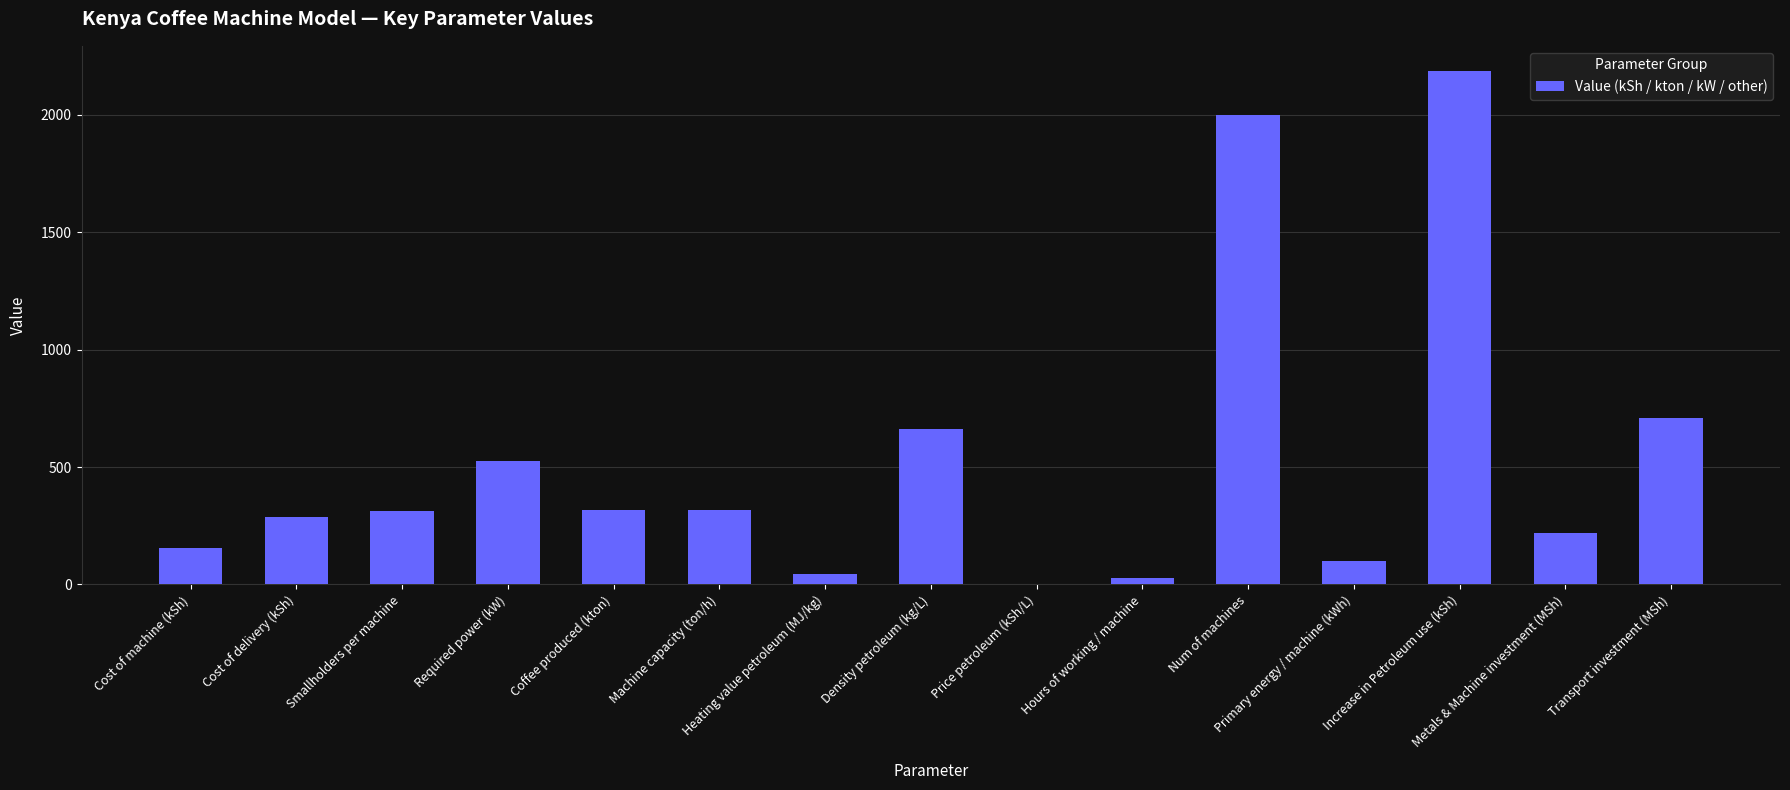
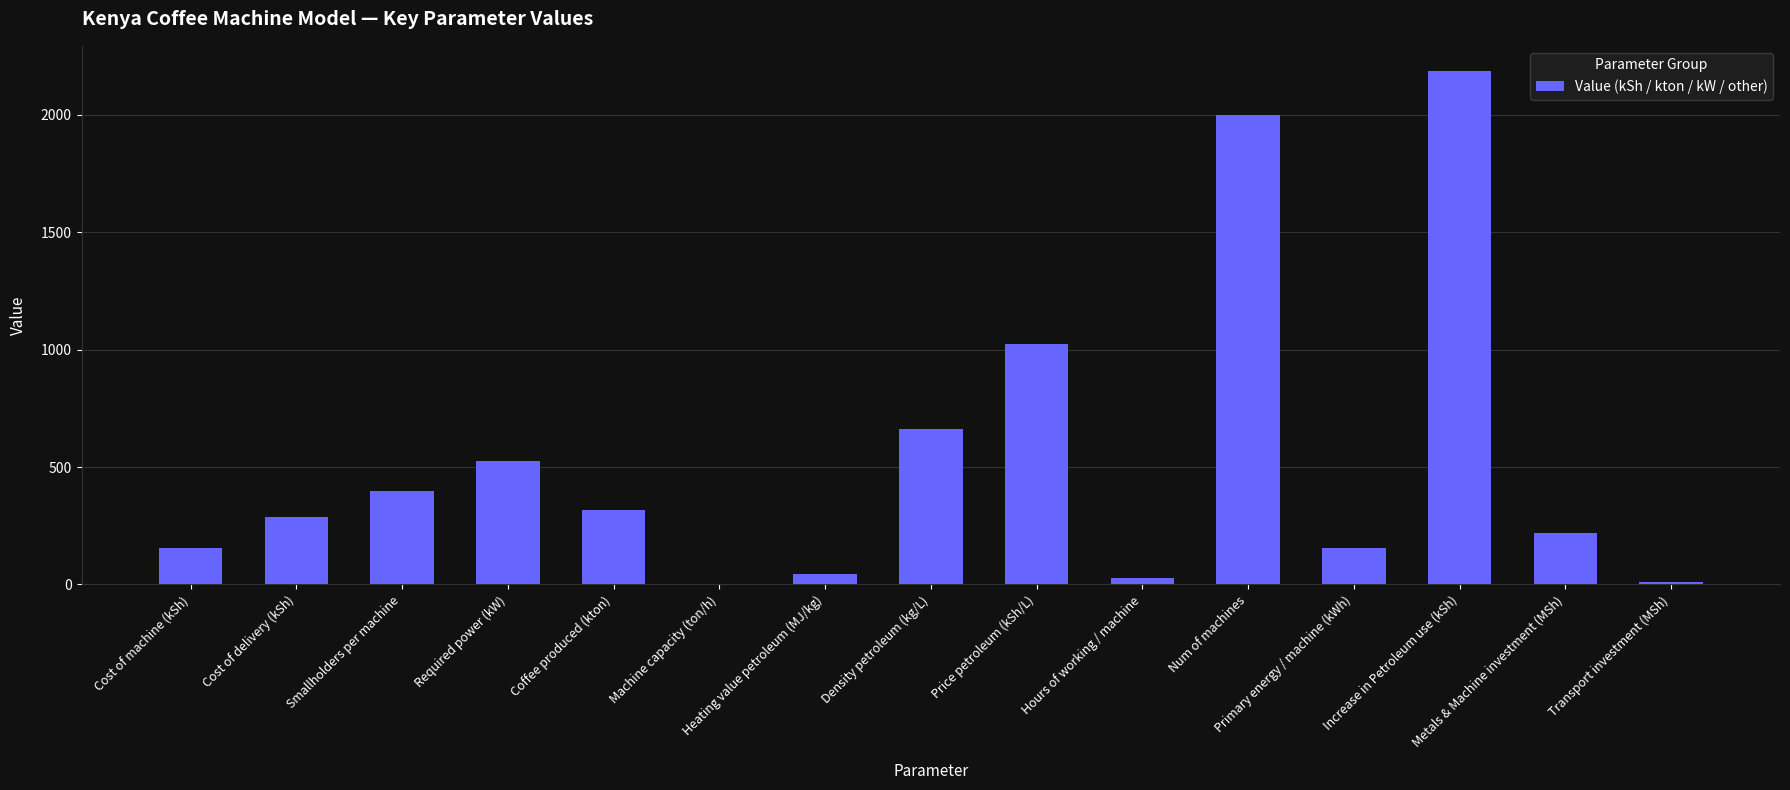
Smallholders per machine: 310 -> 400
Machine capacity (ton/h): 320 -> 0
Price petroleum (kSh/L): 0 -> 1020
Primary energy / machine (kWh): 100 -> 160
Transport investment (MSh): 710 -> 10
